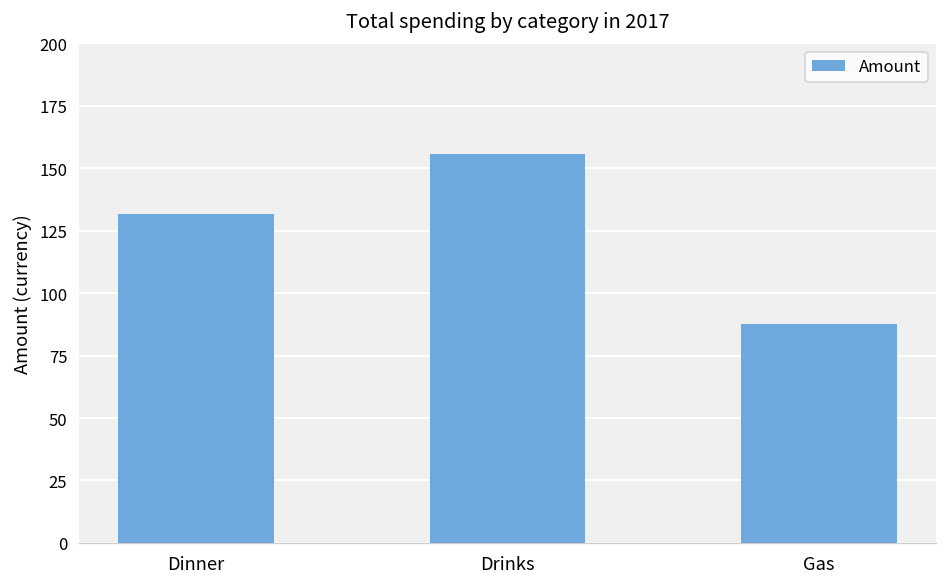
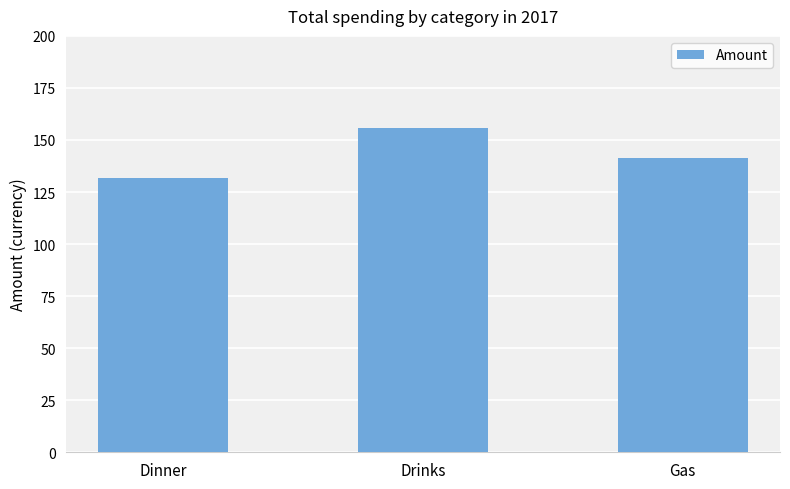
Gas: 87 -> 141
